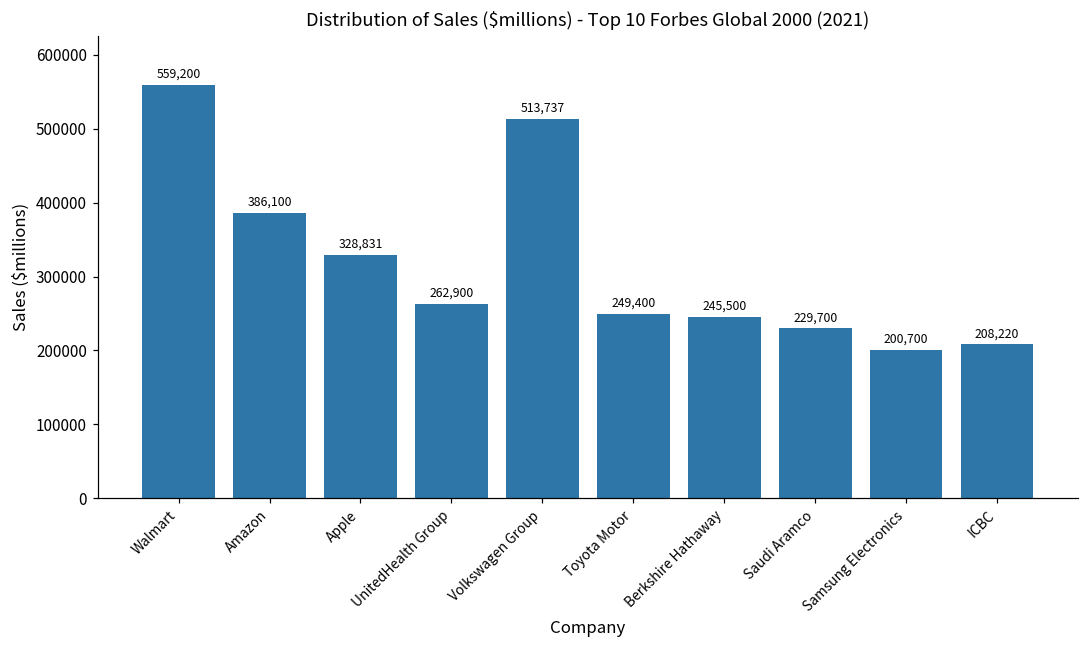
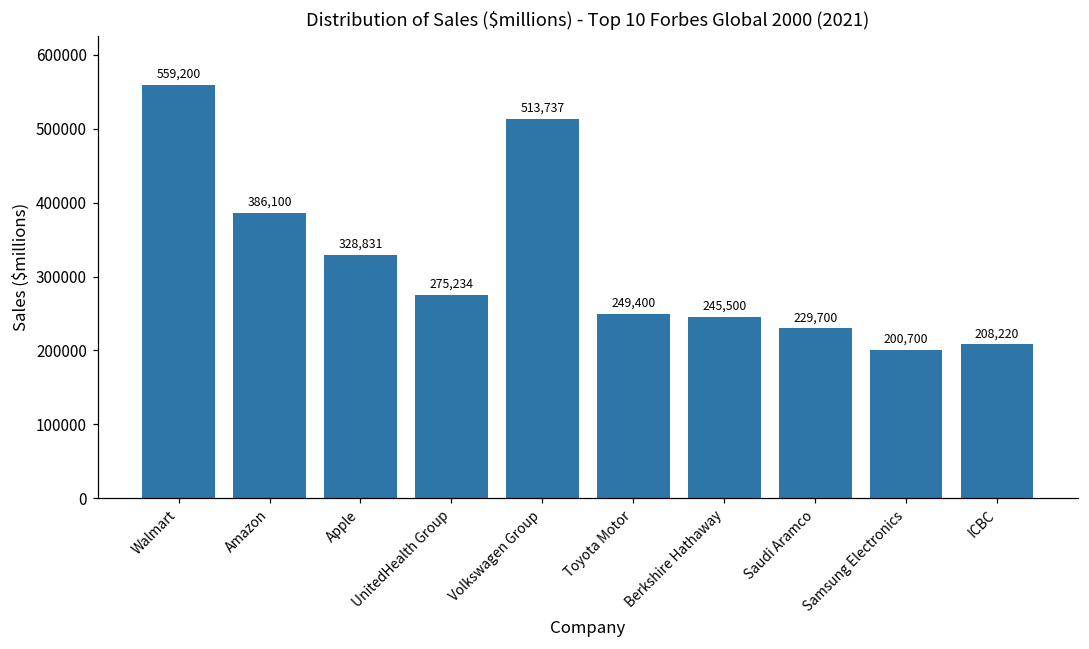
UnitedHealth Group: 262,900 -> 275,234
